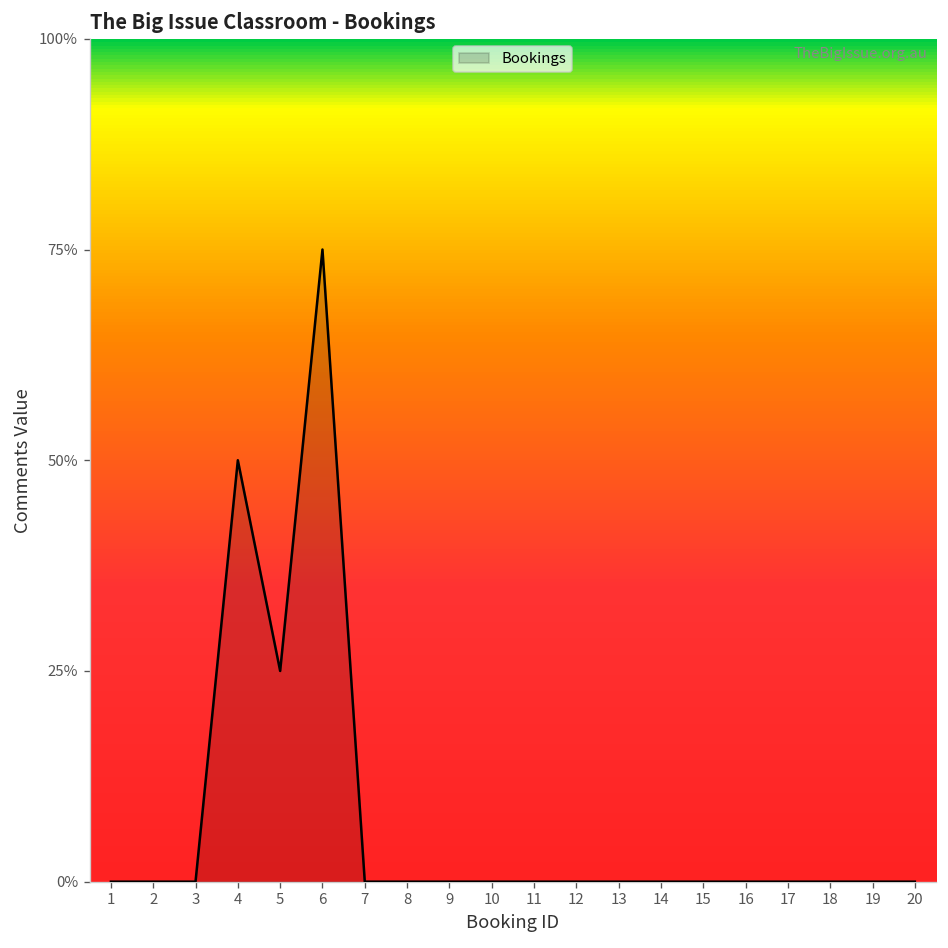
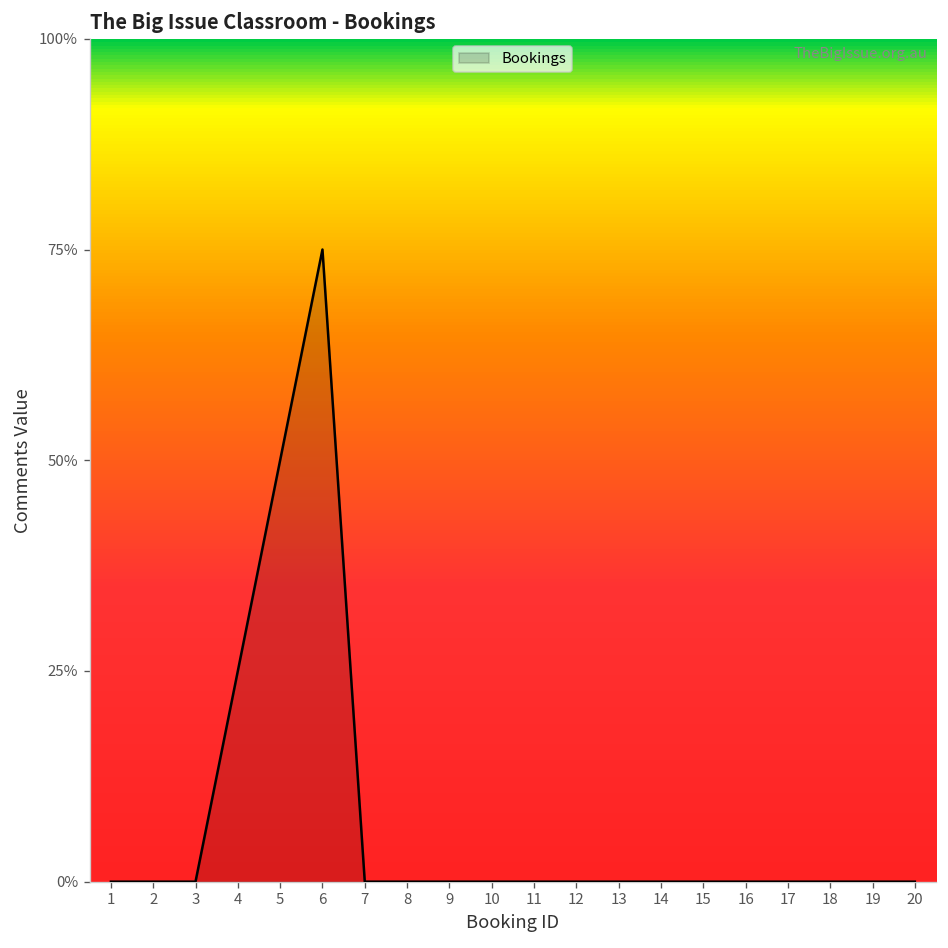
4: 50% -> 25%
5: 25% -> 50%
